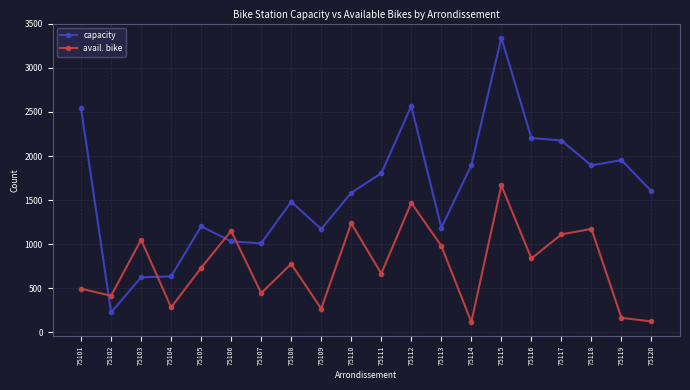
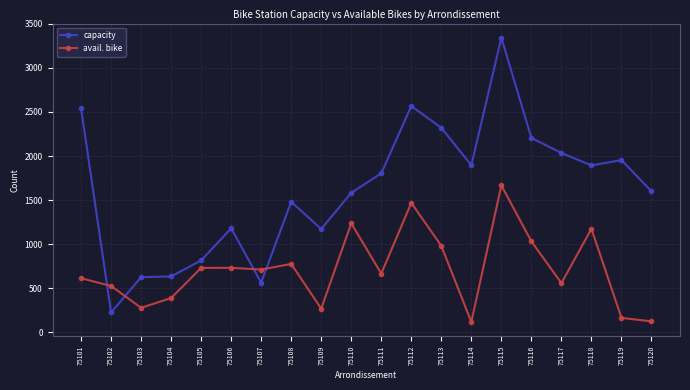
avail. bike, 75101: 500 -> 600
avail. bike, 75102: 400 -> 500
avail. bike, 75103: 1100 -> 300
avail. bike, 75104: 300 -> 400
capacity, 75105: 1200 -> 800
capacity, 75106: 1000 -> 1200
avail. bike, 75106: 1200 -> 700
capacity, 75107: 1000 -> 600
avail. bike, 75107: 400 -> 700
capacity, 75113: 1200 -> 2300
avail. bike, 75116: 800 -> 1000
capacity, 75117: 2200 -> 2000
avail. bike, 75117: 1100 -> 600
